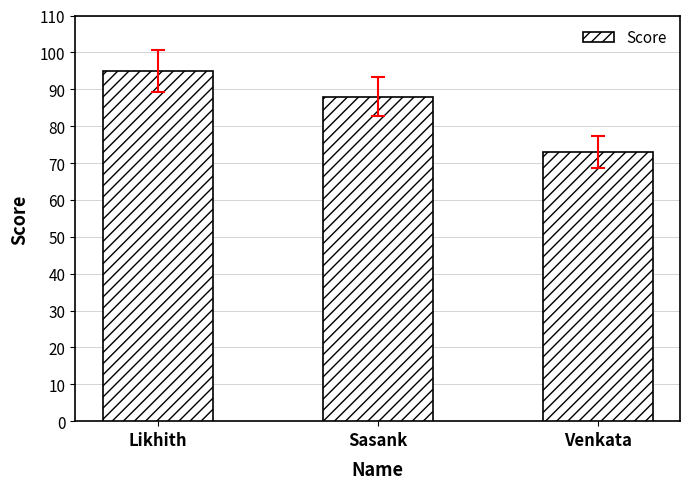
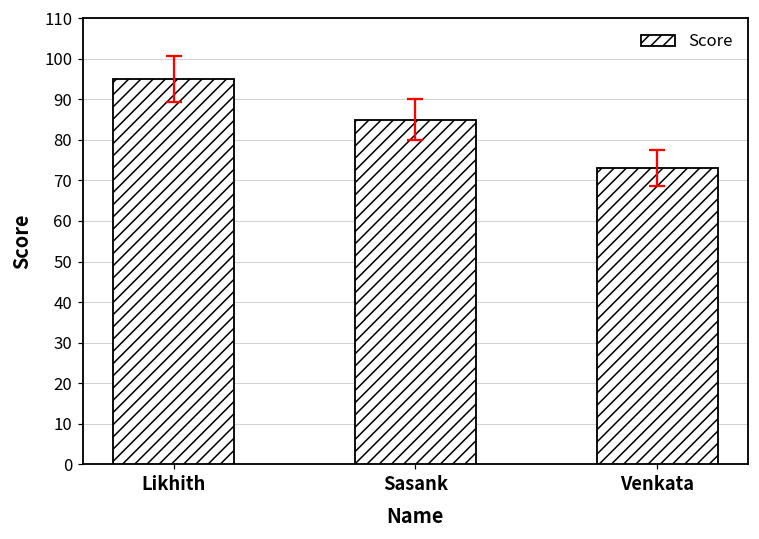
Score, Sasank: 88 -> 85
